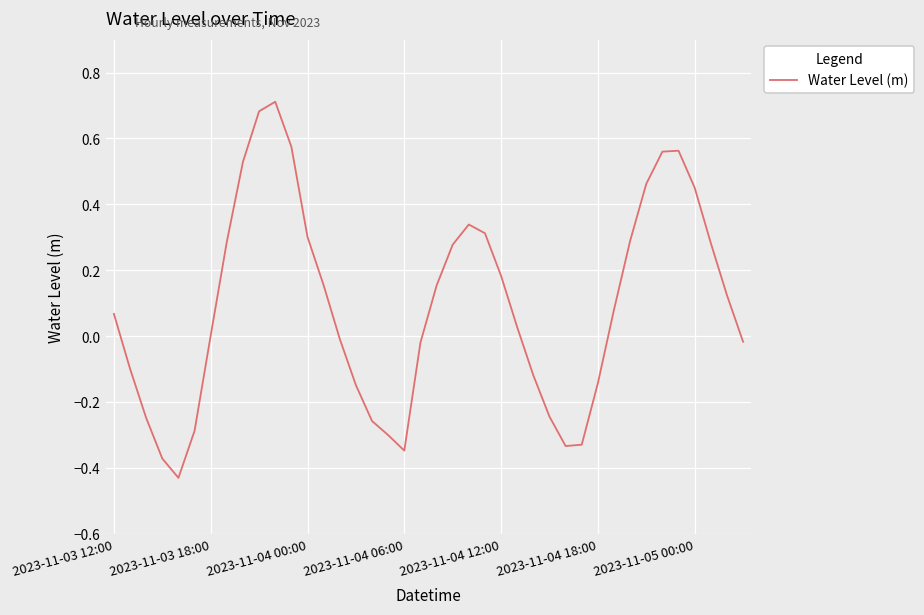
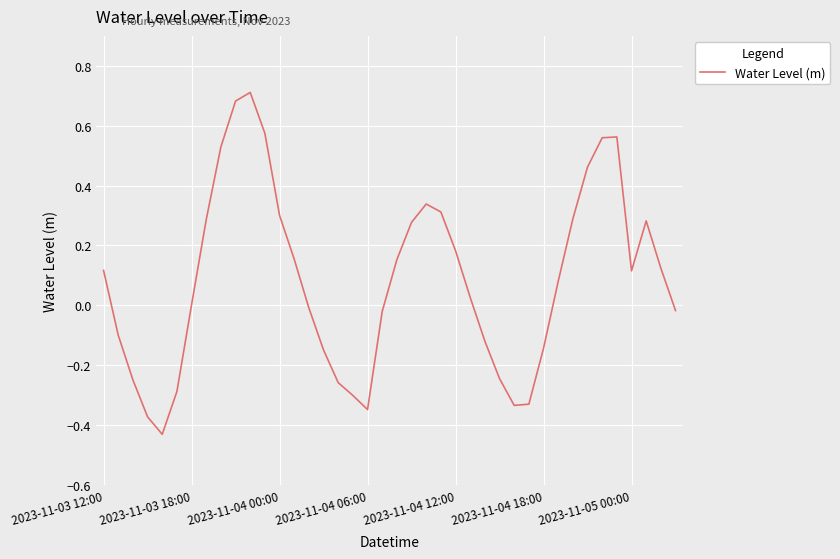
2023-11-03 12:00: 0.07 -> 0.12
2023-11-05 00:00: 0.45 -> 0.12
